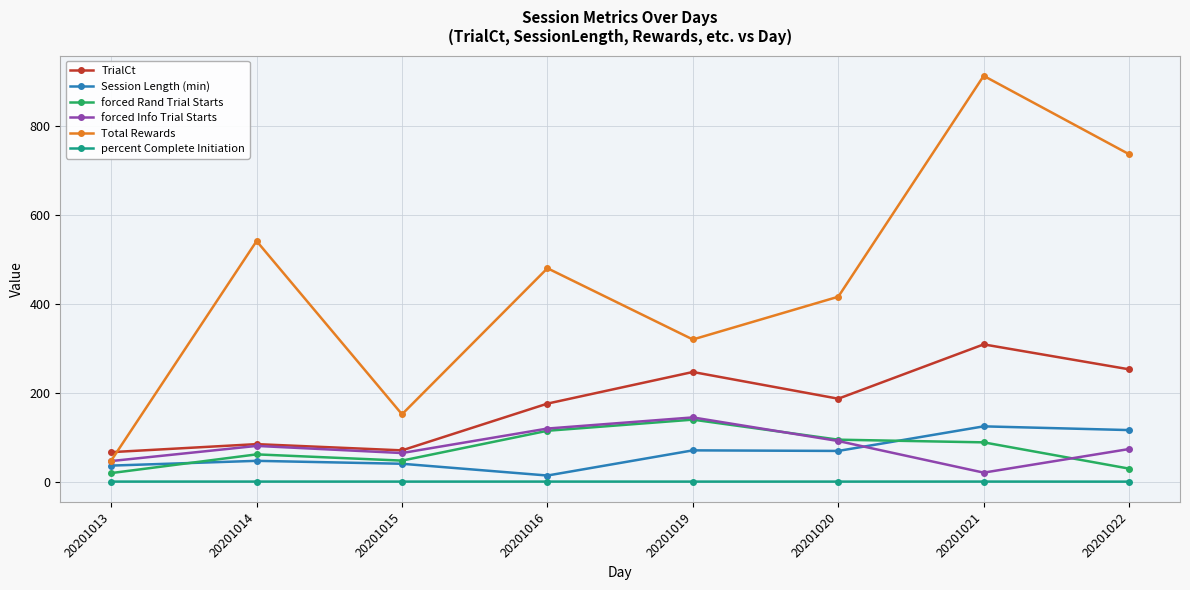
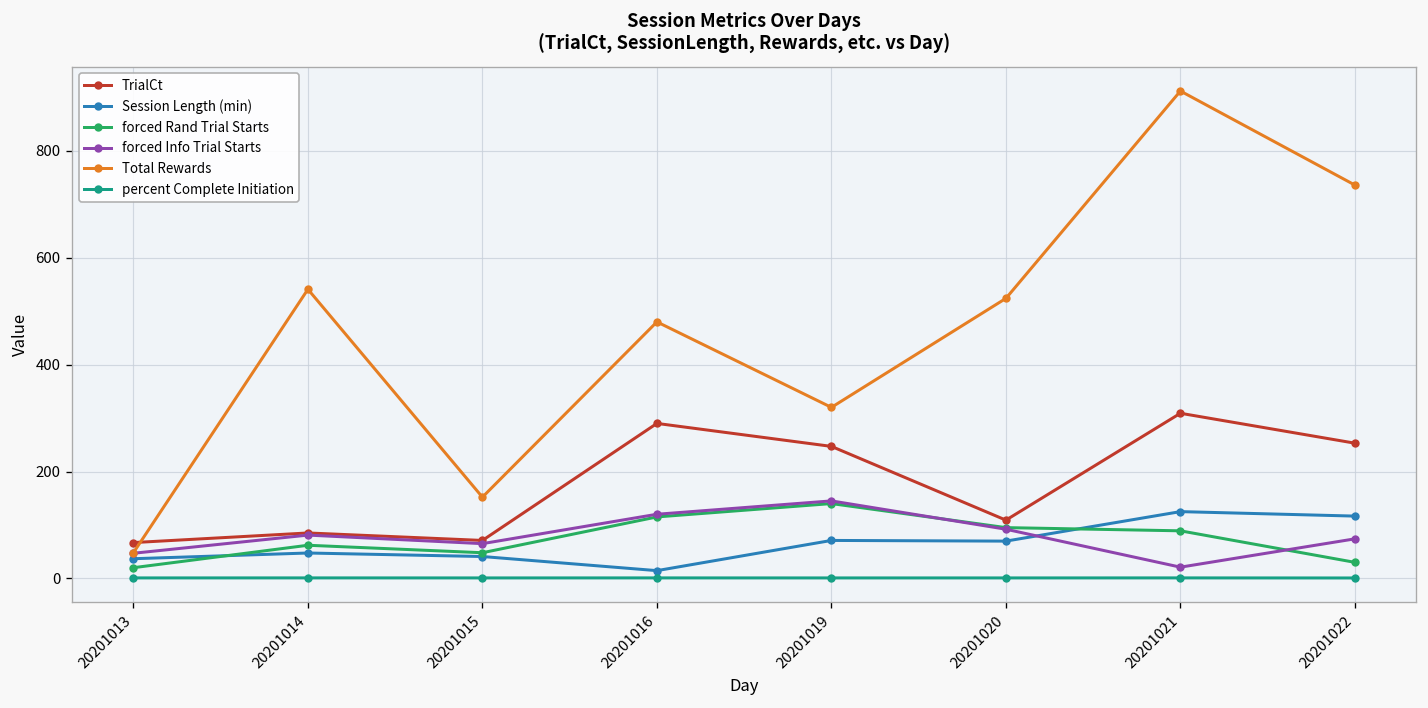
TrialCt, 20201016: 180 -> 290
TrialCt, 20201020: 190 -> 110
Total Rewards, 20201020: 420 -> 520
